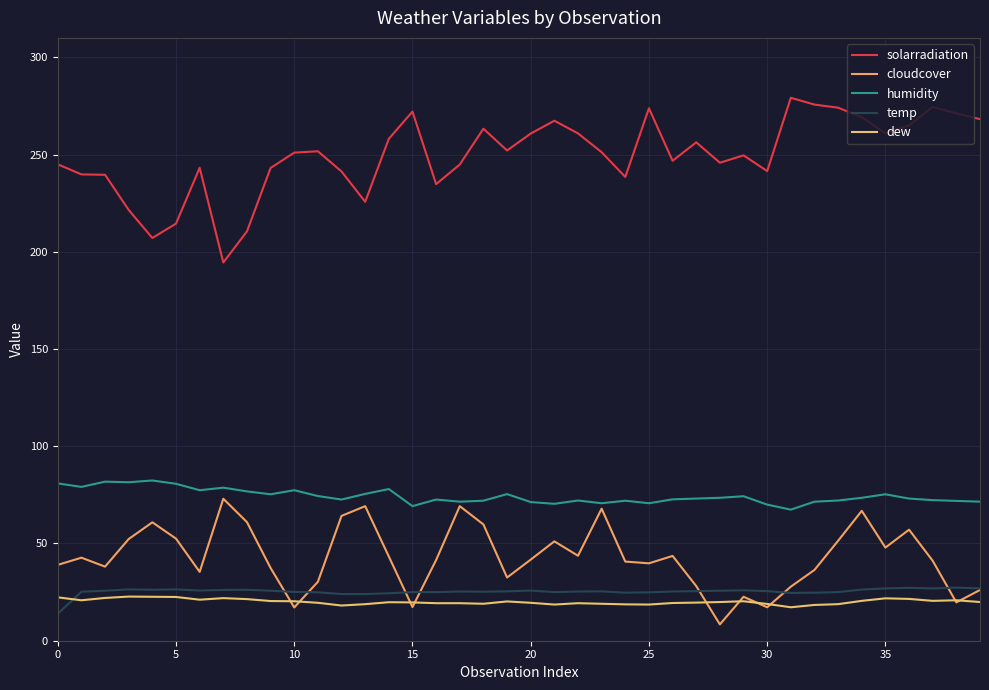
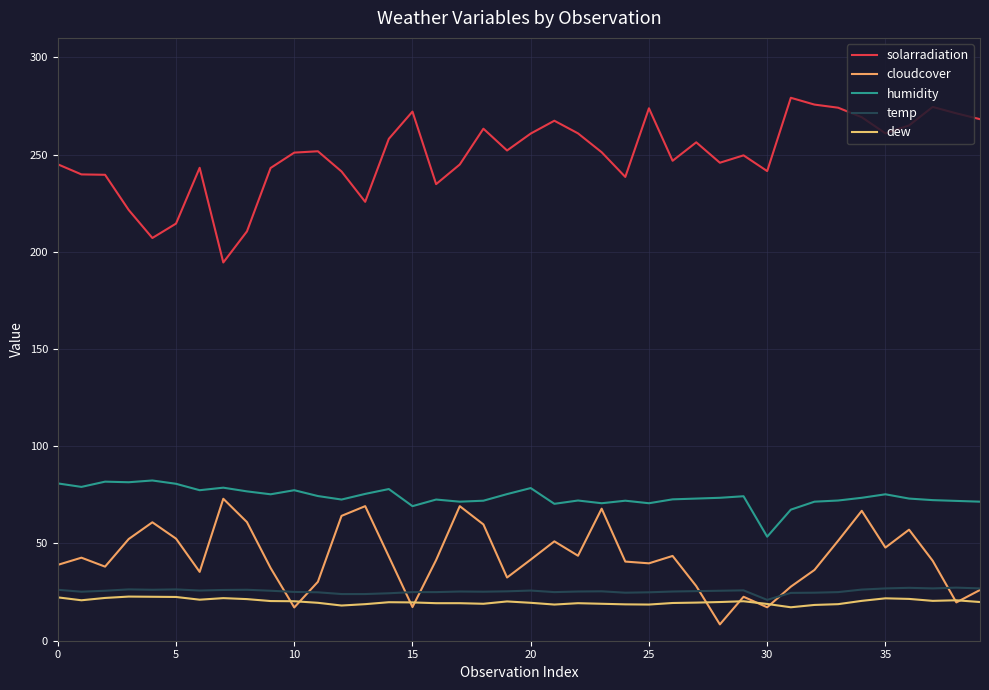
temp, 0: 14 -> 26
humidity, 20: 71 -> 79
humidity, 30: 70 -> 54
temp, 30: 26 -> 21
